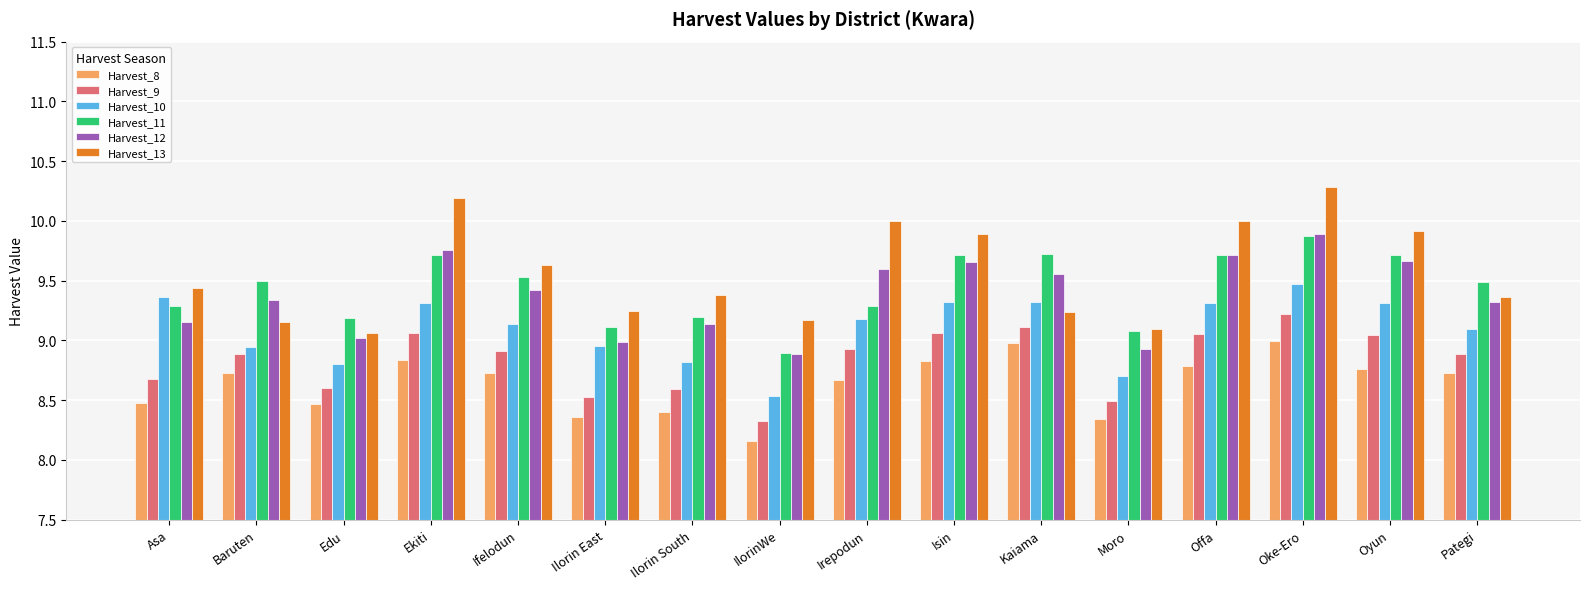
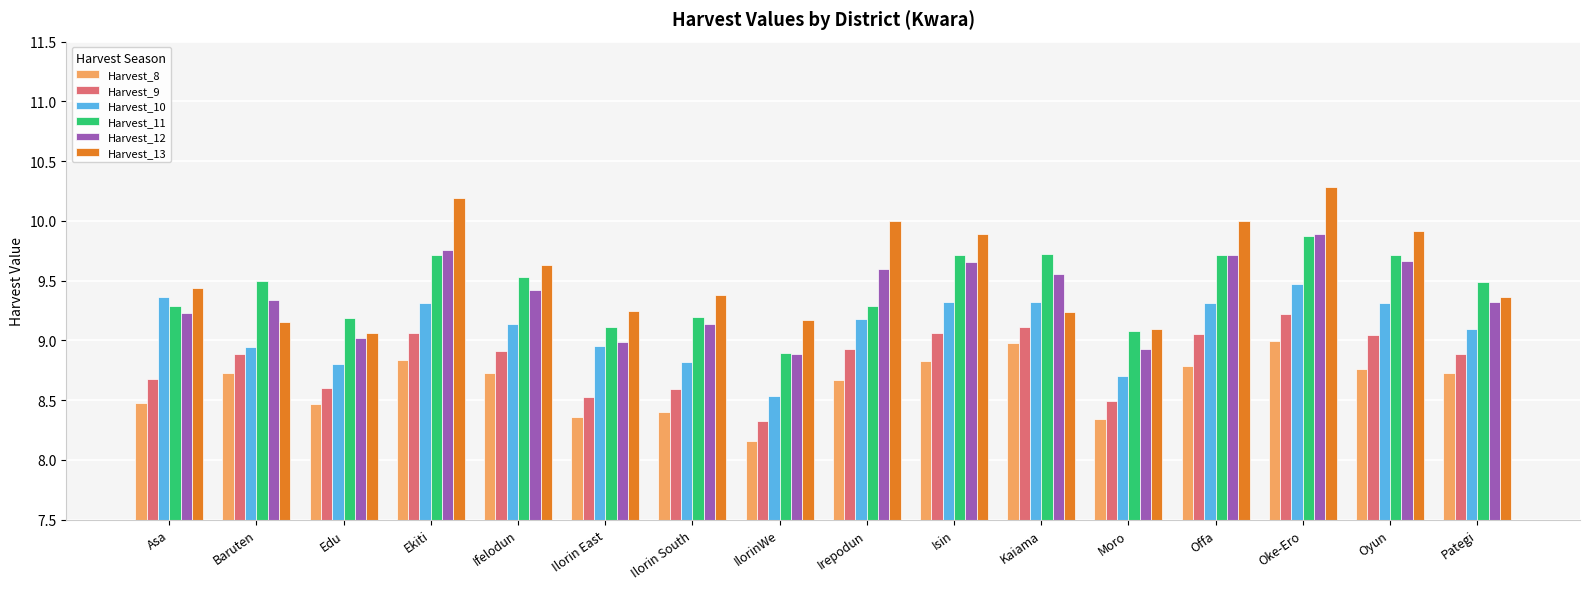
Harvest_12, Asa: 9.16 -> 9.23
